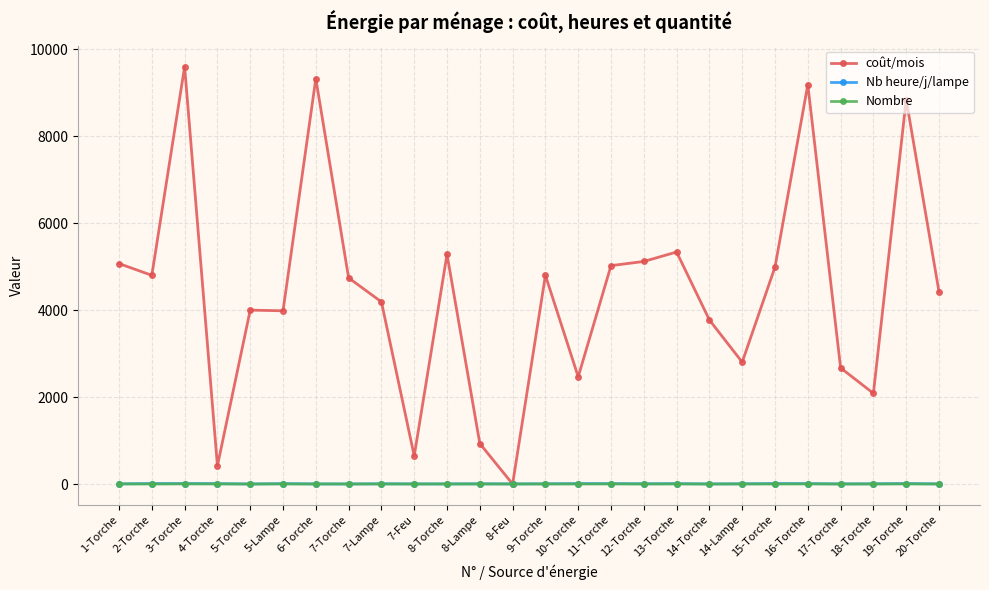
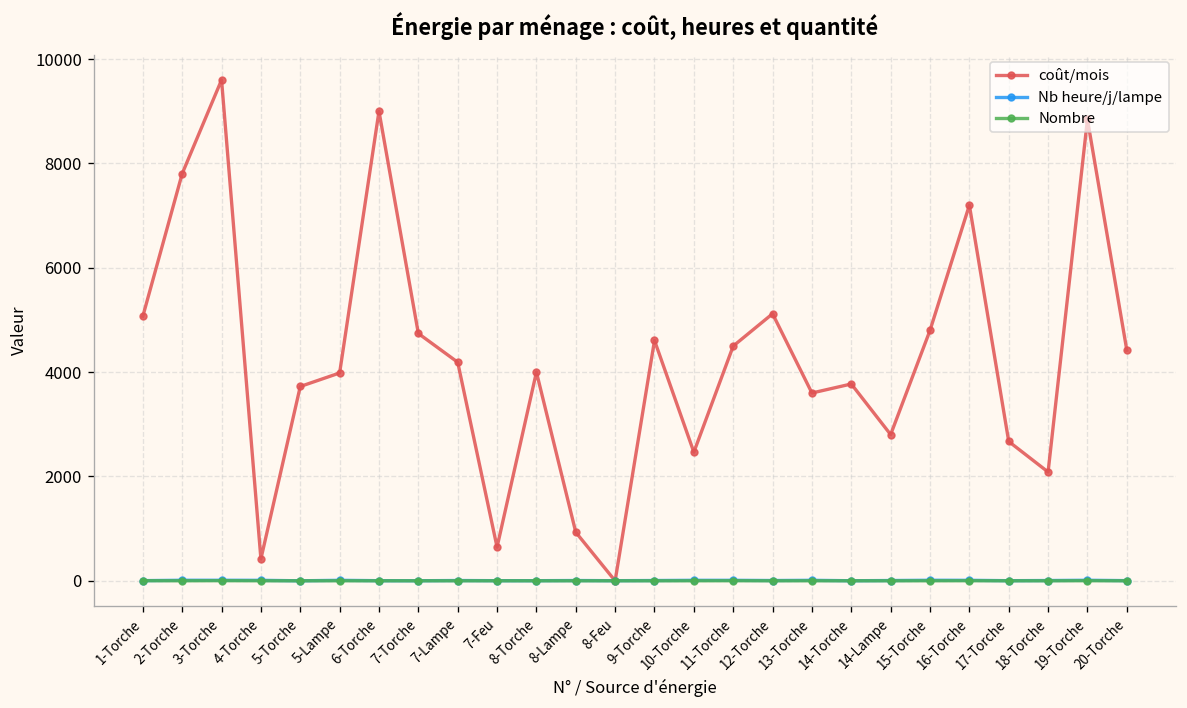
coût/mois, 2-Torche: 4800 -> 7800
coût/mois, 5-Torche: 4000 -> 3700
coût/mois, 6-Torche: 9300 -> 9000
coût/mois, 8-Torche: 5300 -> 4000
coût/mois, 9-Torche: 4800 -> 4600
coût/mois, 11-Torche: 5000 -> 4500
coût/mois, 13-Torche: 5300 -> 3600
coût/mois, 15-Torche: 5000 -> 4800
coût/mois, 16-Torche: 9200 -> 7200
